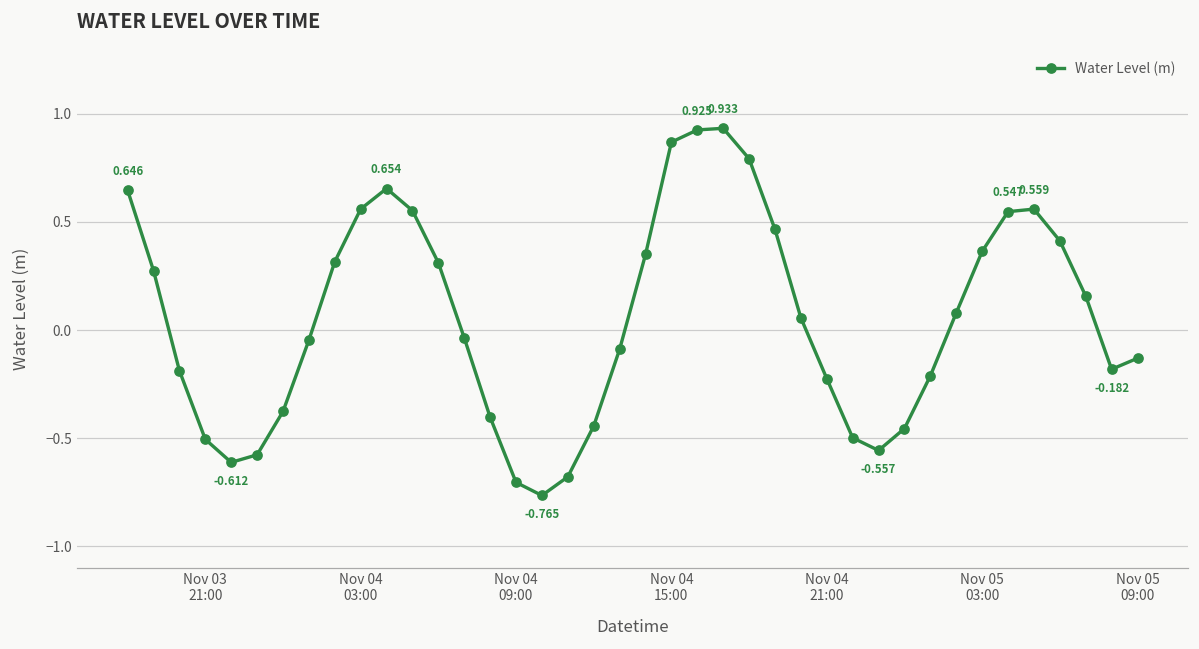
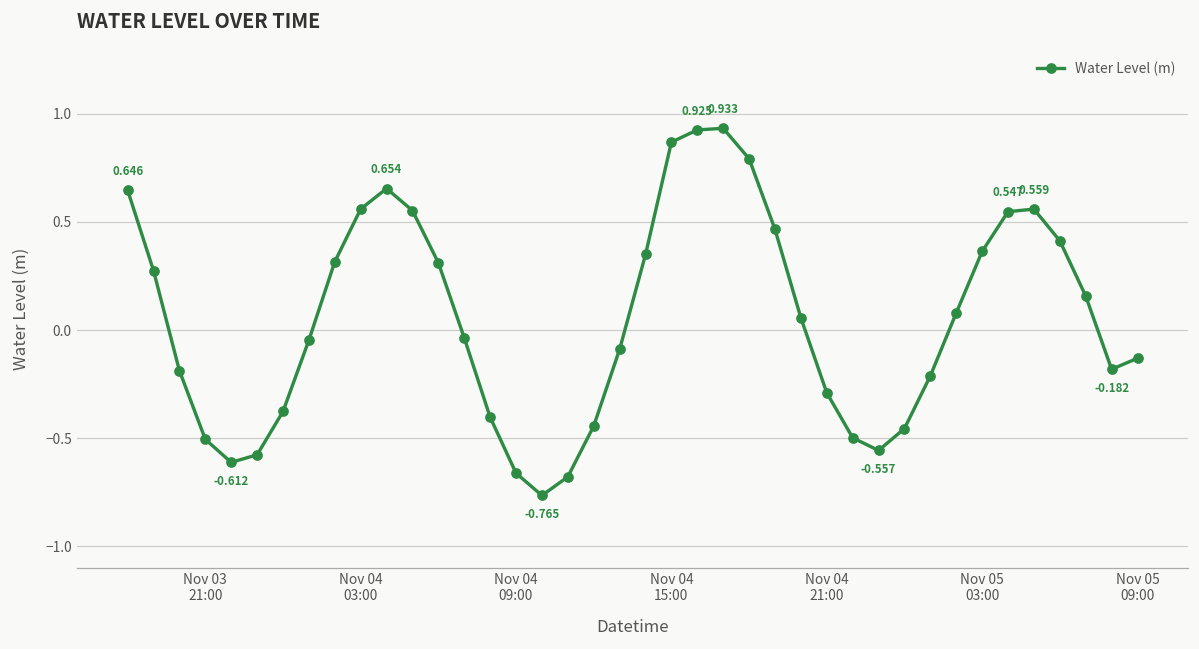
Nov 04 09:00: -0.70 -> -0.66
Nov 04 21:00: -0.22 -> -0.29
